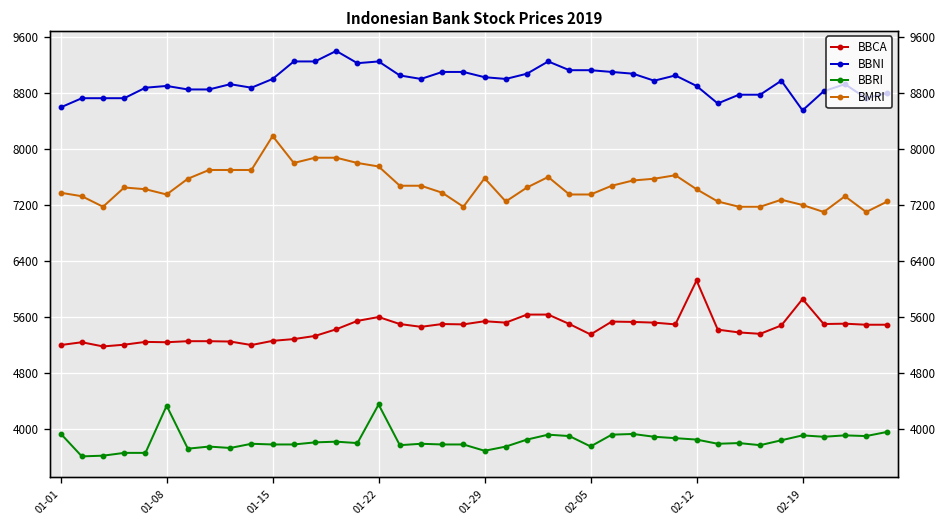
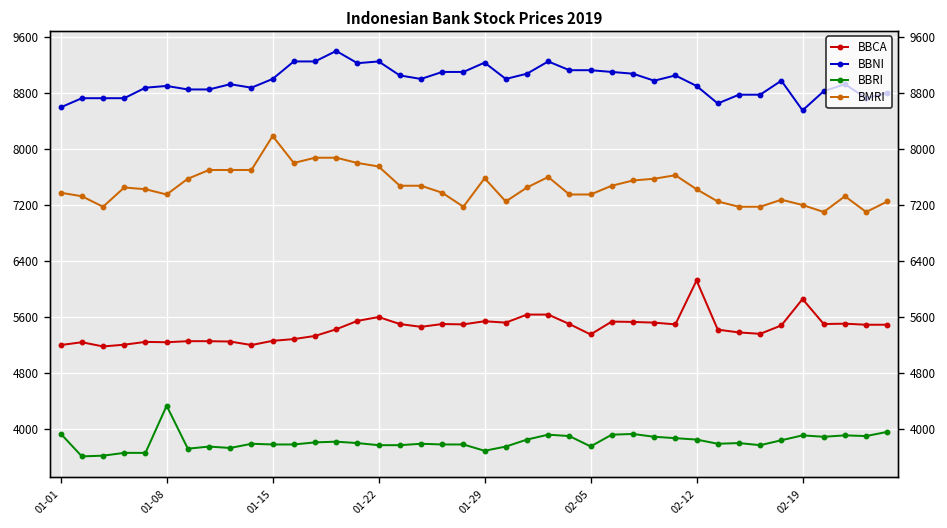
BBRI, 01-22: 4400 -> 3800
BBNI, 01-29: 9000 -> 9200
